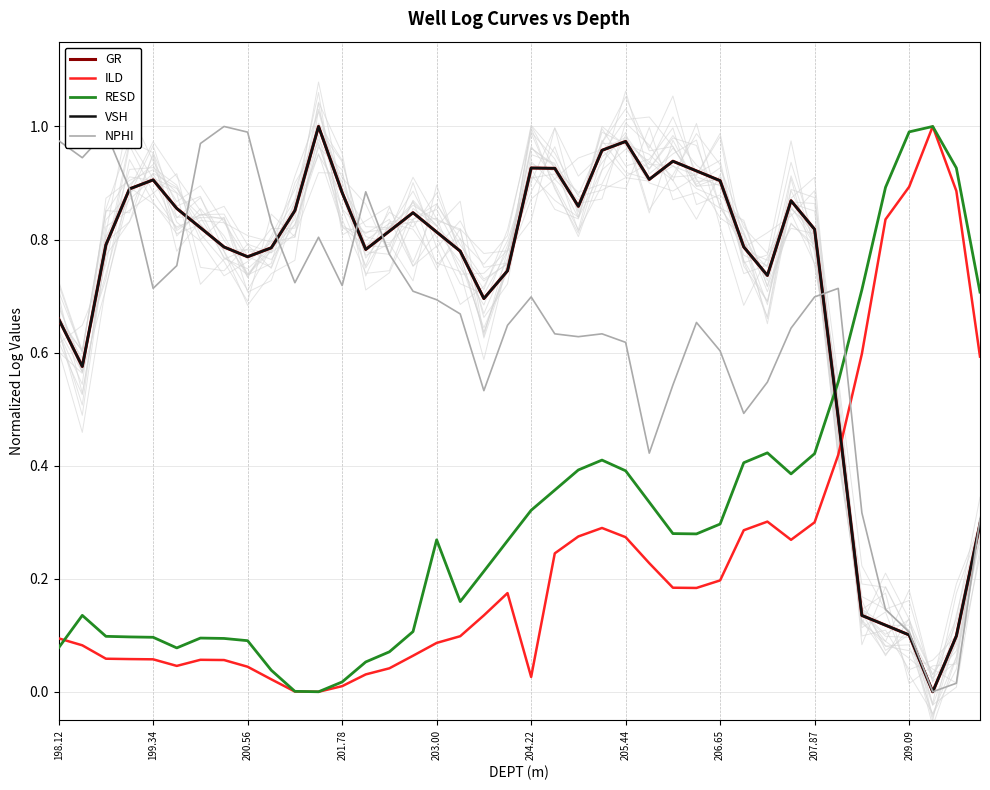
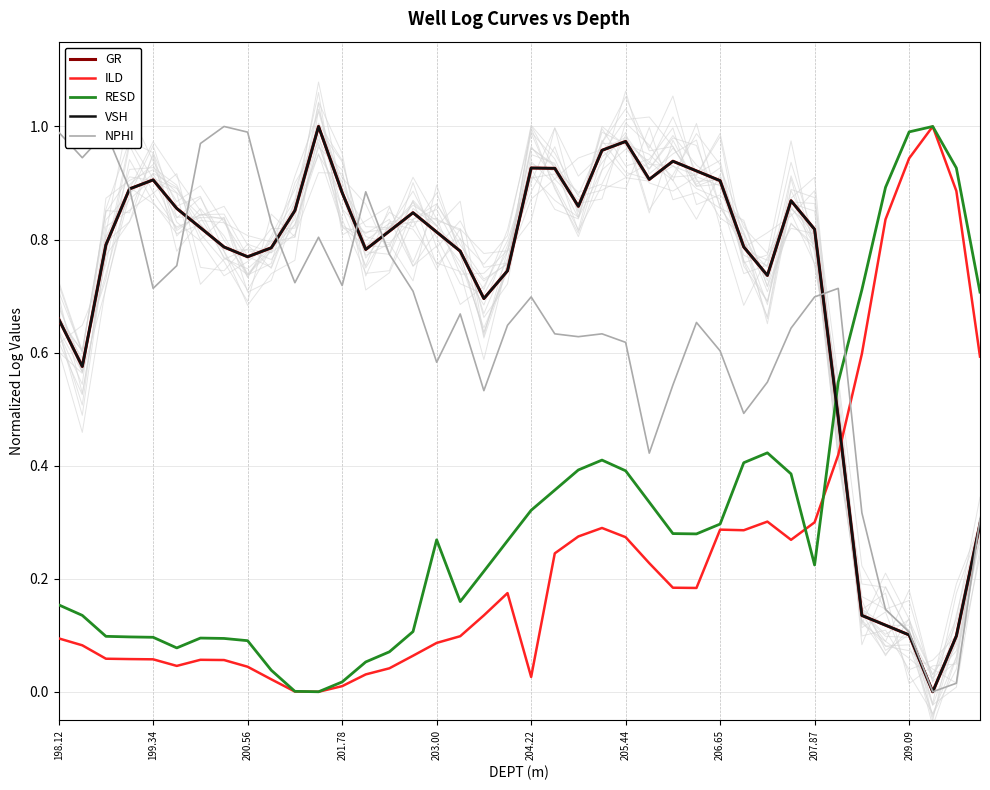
RESD, 198.12: 0.08 -> 0.15
NPHI, 198.12: 0.97 -> 0.99
NPHI, 203.00: 0.69 -> 0.58
ILD, 206.65: 0.20 -> 0.29
RESD, 207.87: 0.42 -> 0.22
ILD, 209.09: 0.89 -> 0.94
